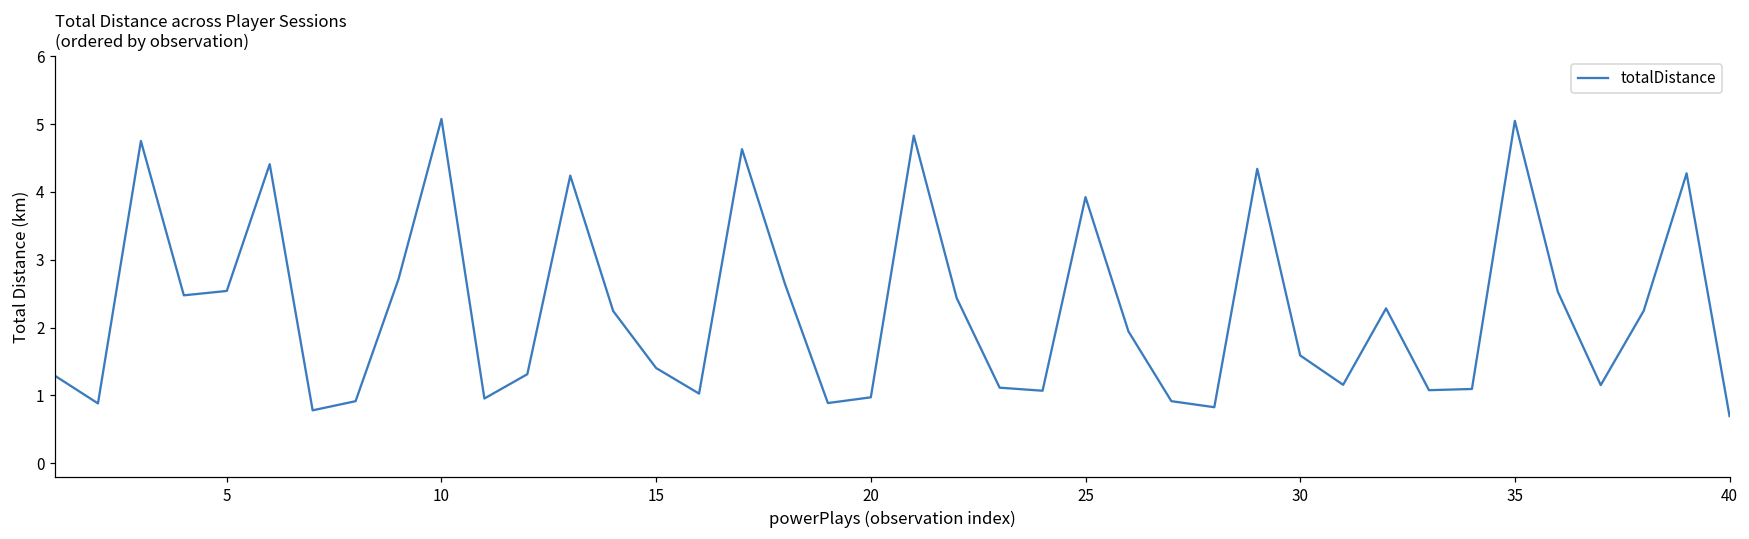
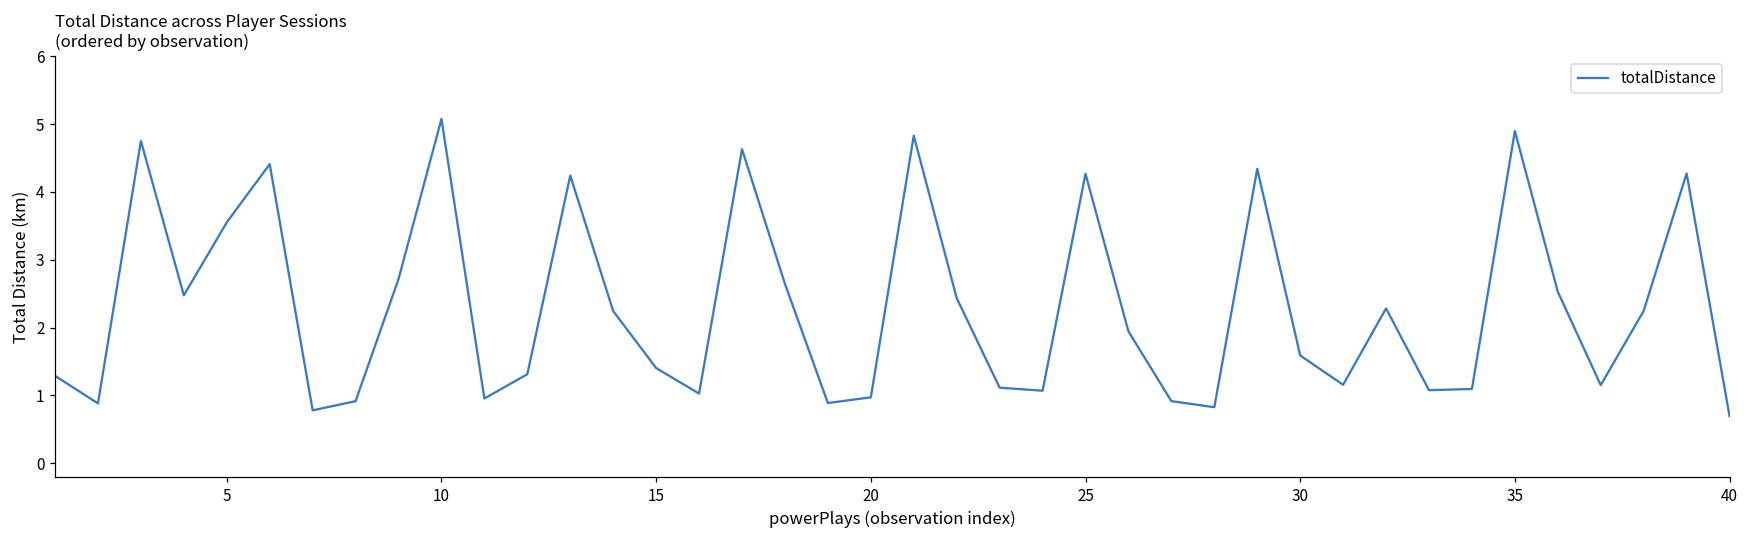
5: 2.5 -> 3.6
25: 3.9 -> 4.3
35: 5.0 -> 4.9
